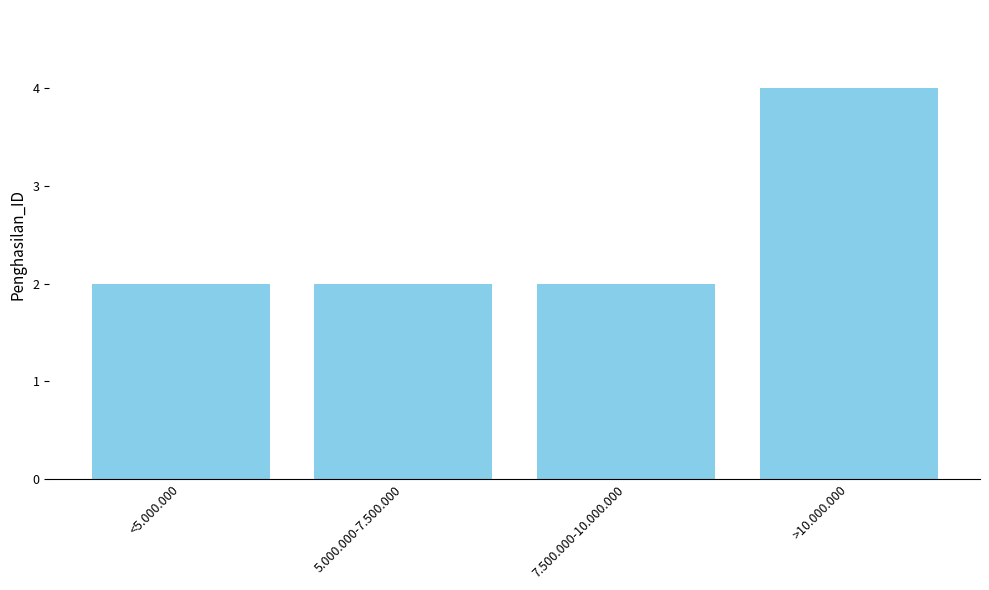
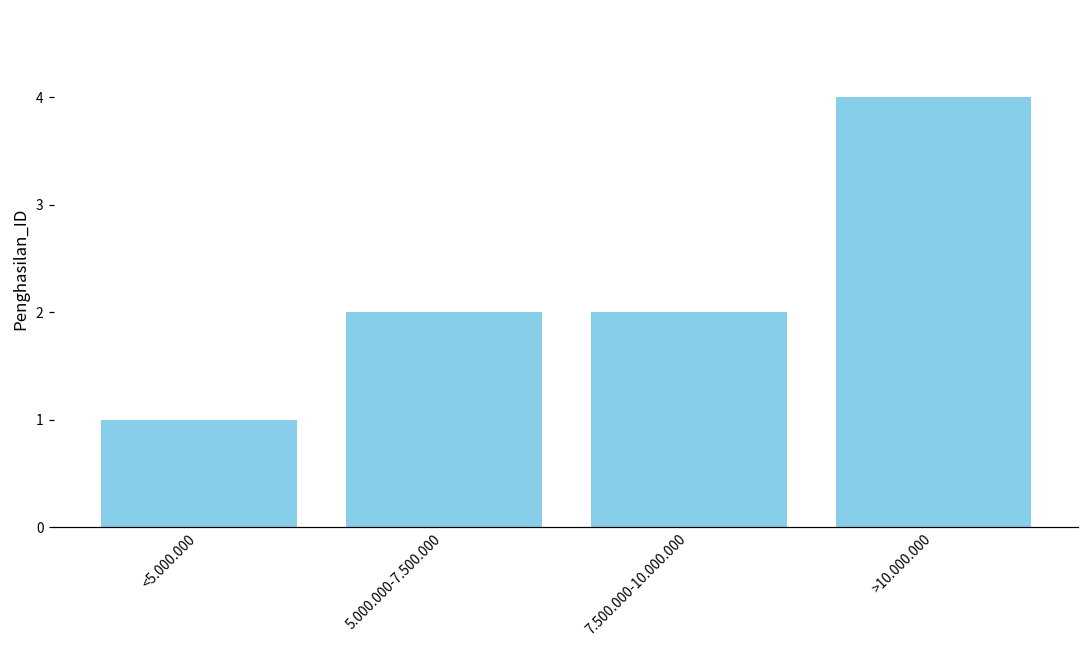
<5.000.000: 2 -> 1
